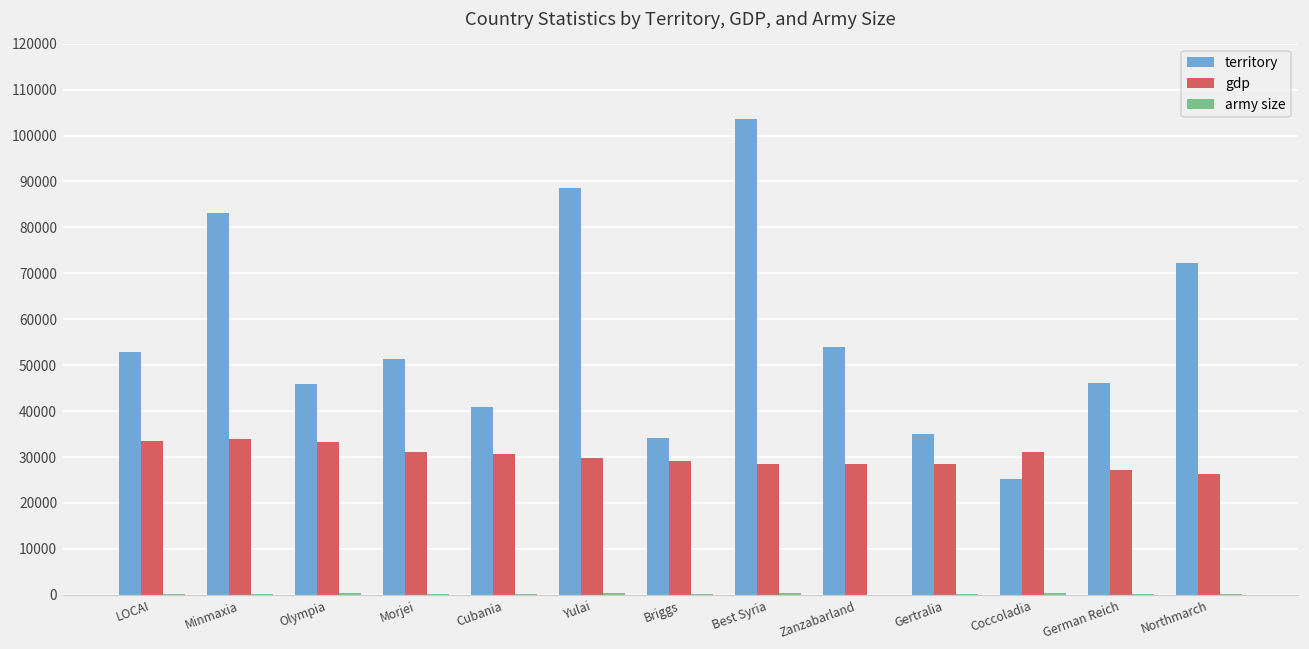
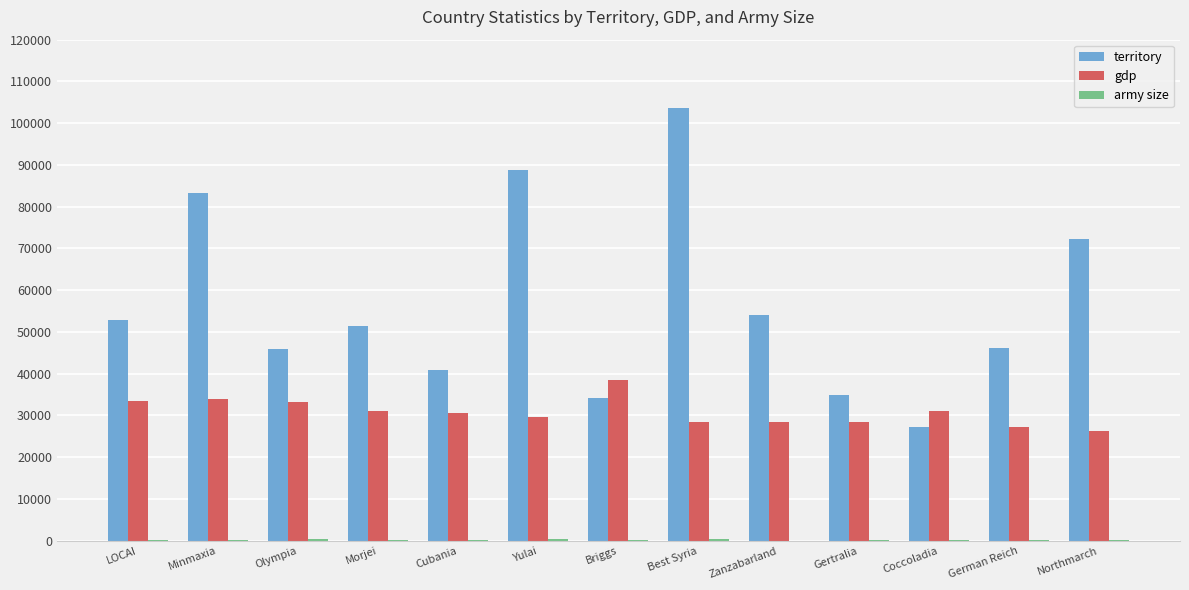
gdp, Briggs: 29000 -> 38000
territory, Coccoladia: 25000 -> 27000
